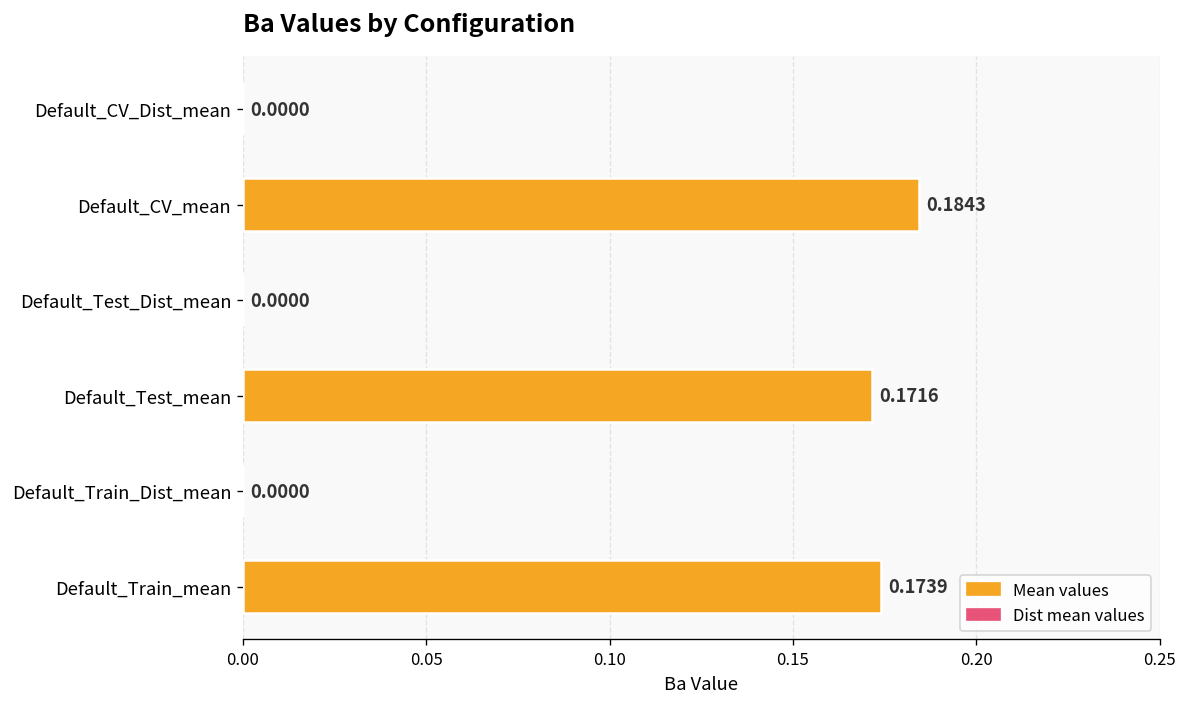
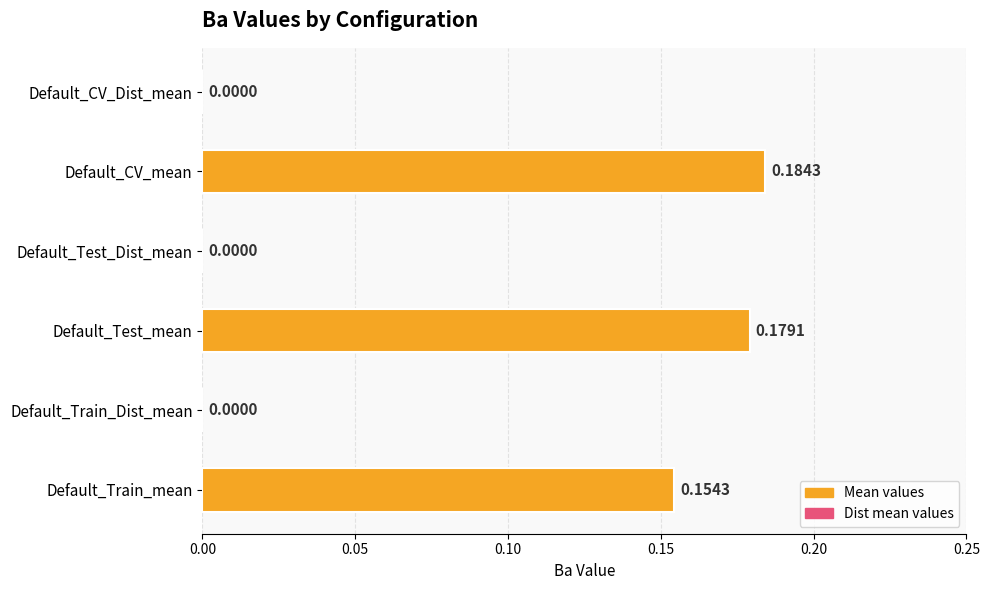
Default_Test_mean: 0.1716 -> 0.1791
Default_Train_mean: 0.1739 -> 0.1543
